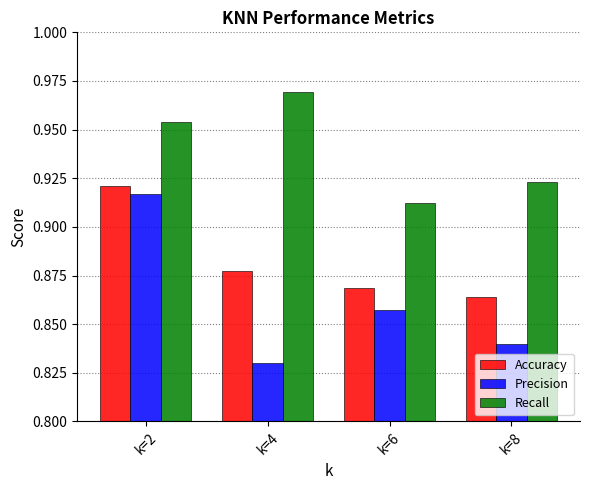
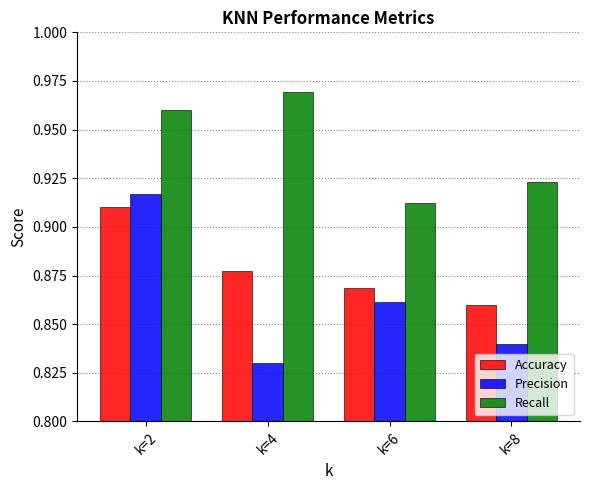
Accuracy, k=2: 0.921 -> 0.910
Recall, k=2: 0.954 -> 0.960
Precision, k=6: 0.857 -> 0.861
Accuracy, k=8: 0.864 -> 0.860
